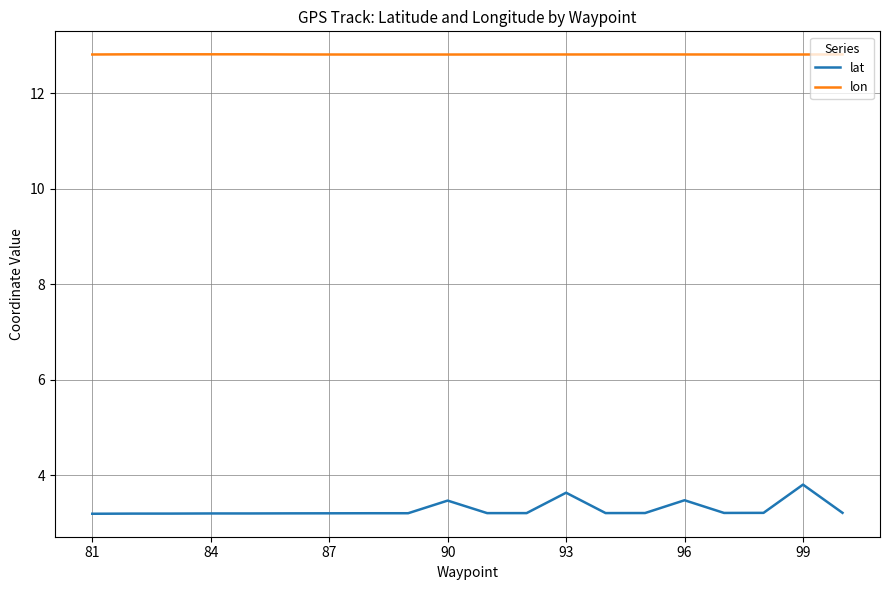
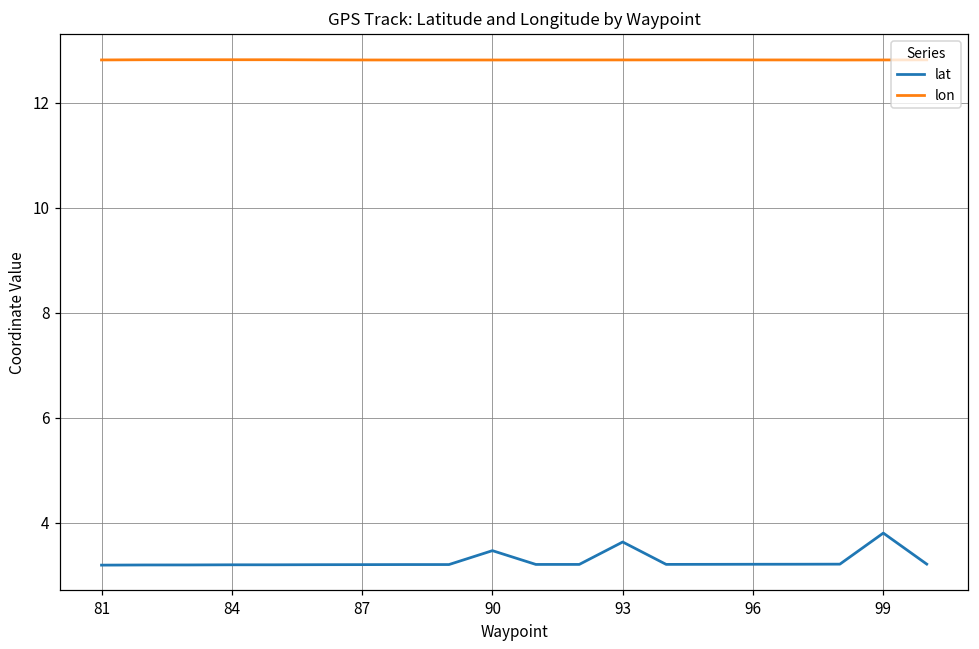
lat, 96: 3.5 -> 3.2
